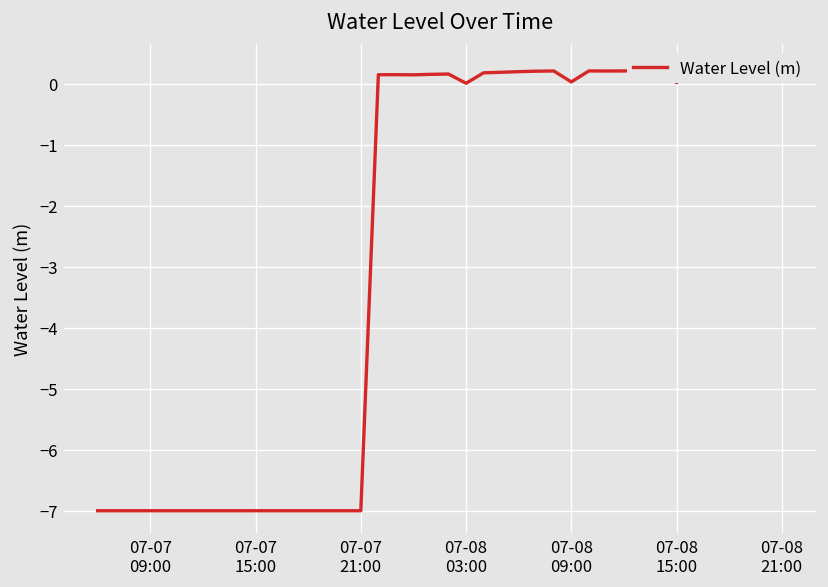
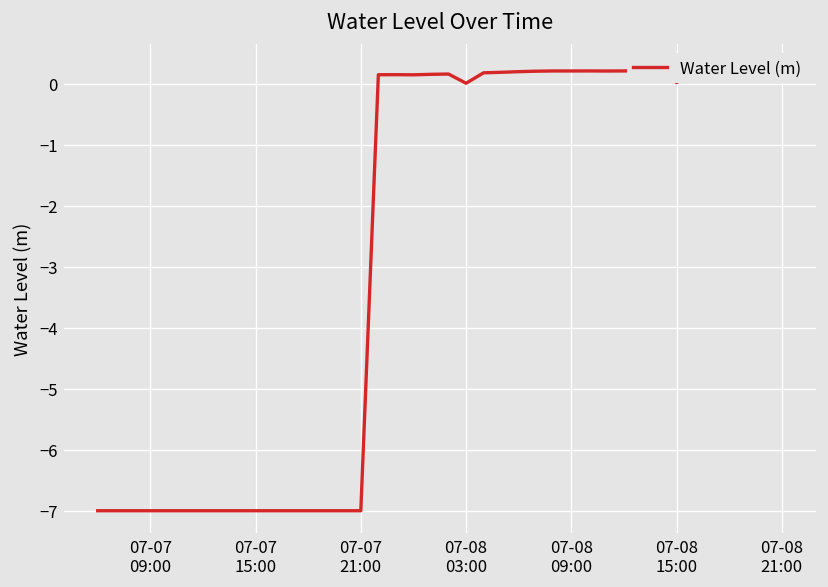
07-08 09:00: 0.0 -> 0.2
